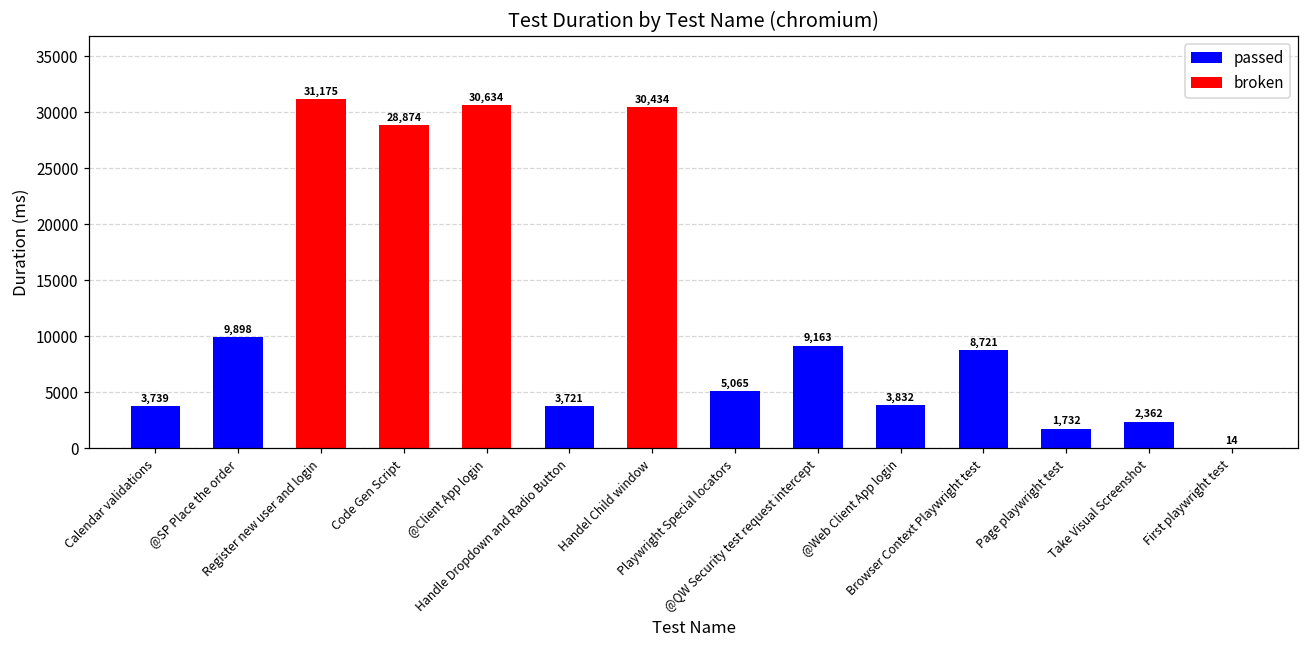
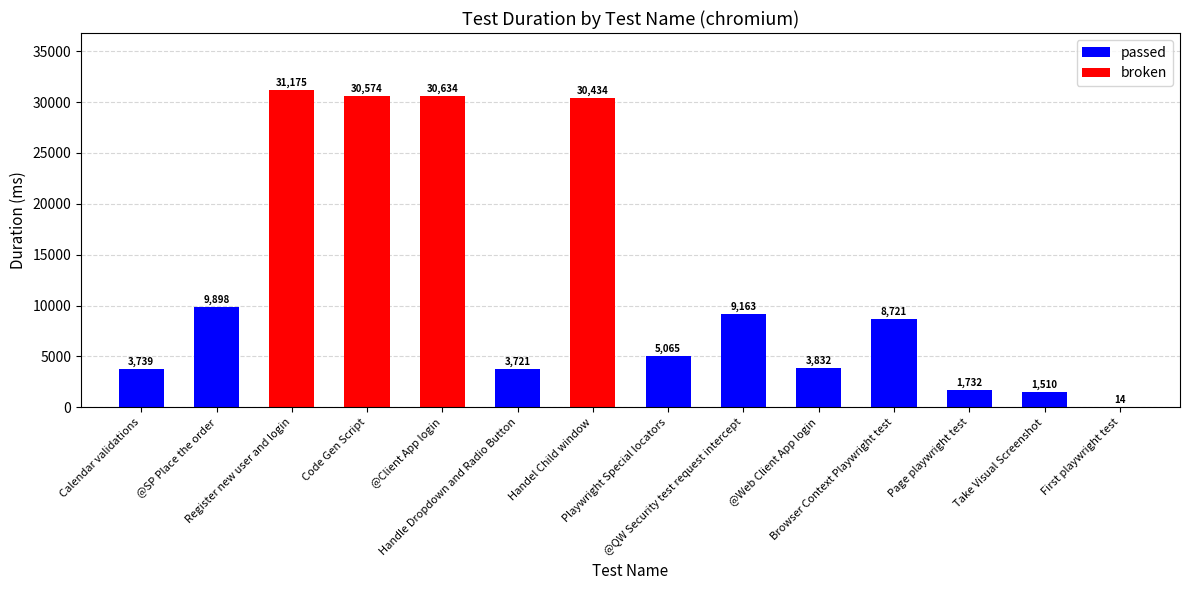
Code Gen Script: 28,874 -> 30,574
Take Visual Screenshot: 2,362 -> 1,510
